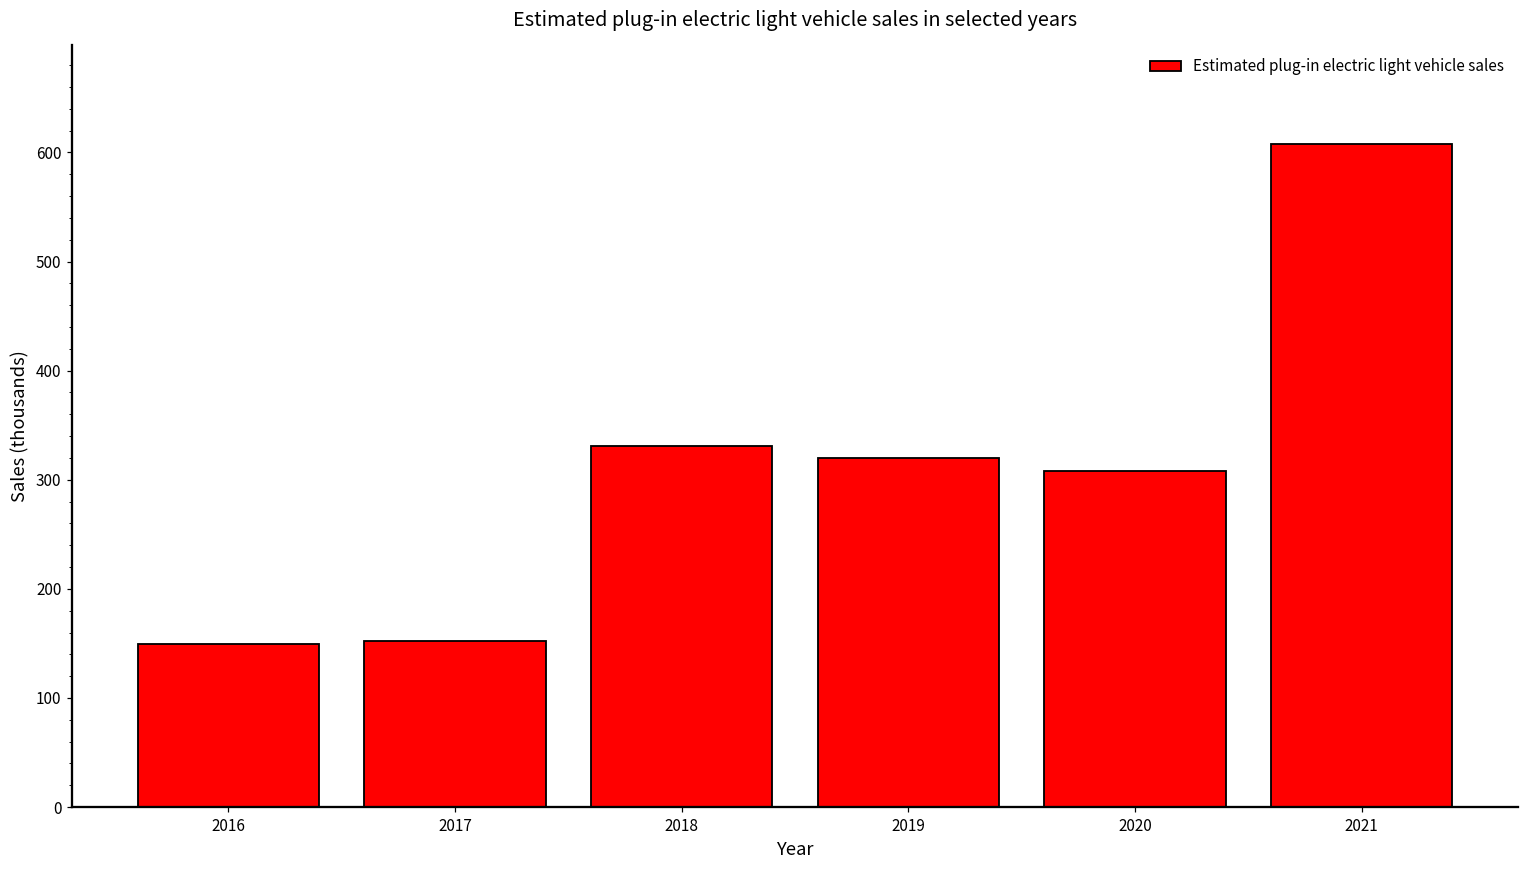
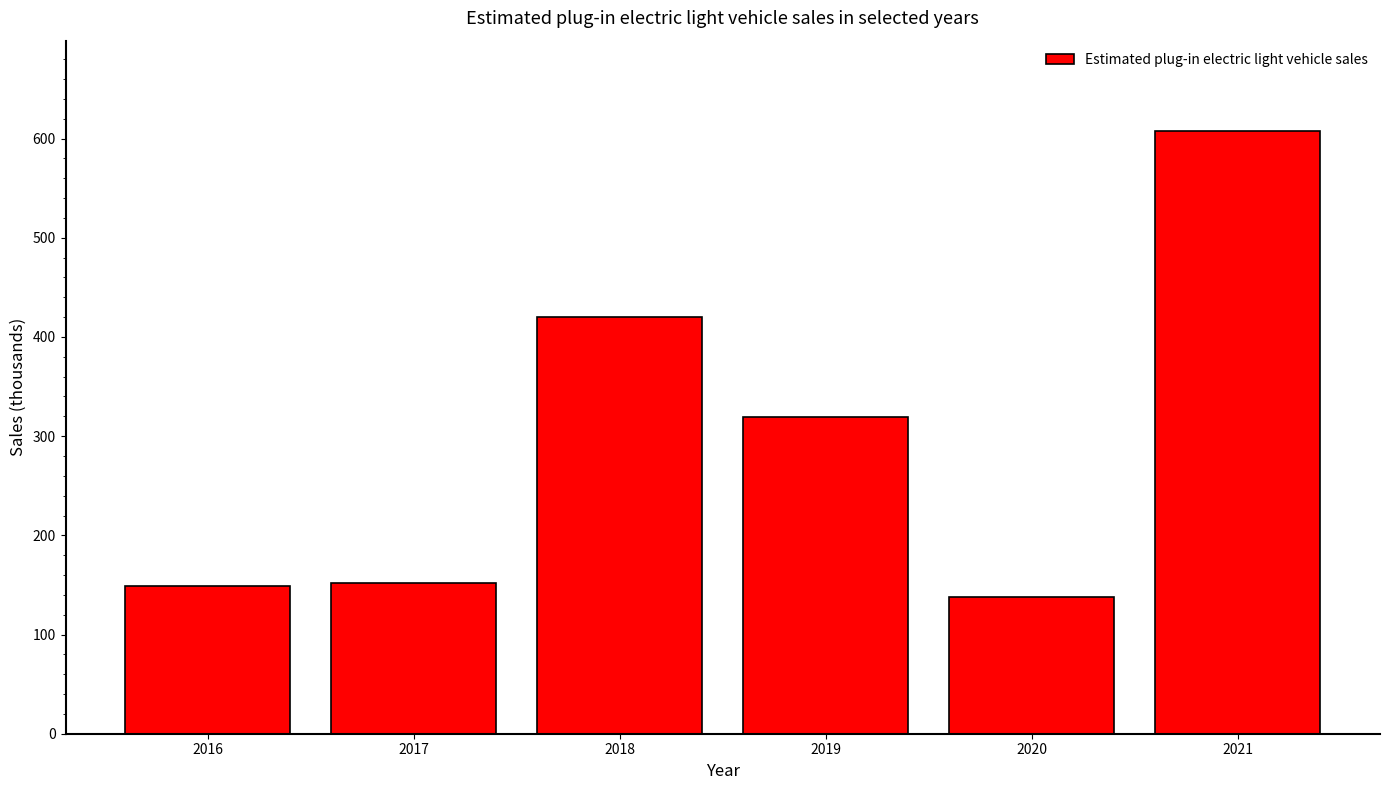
2018: 330 -> 420
2020: 310 -> 140
